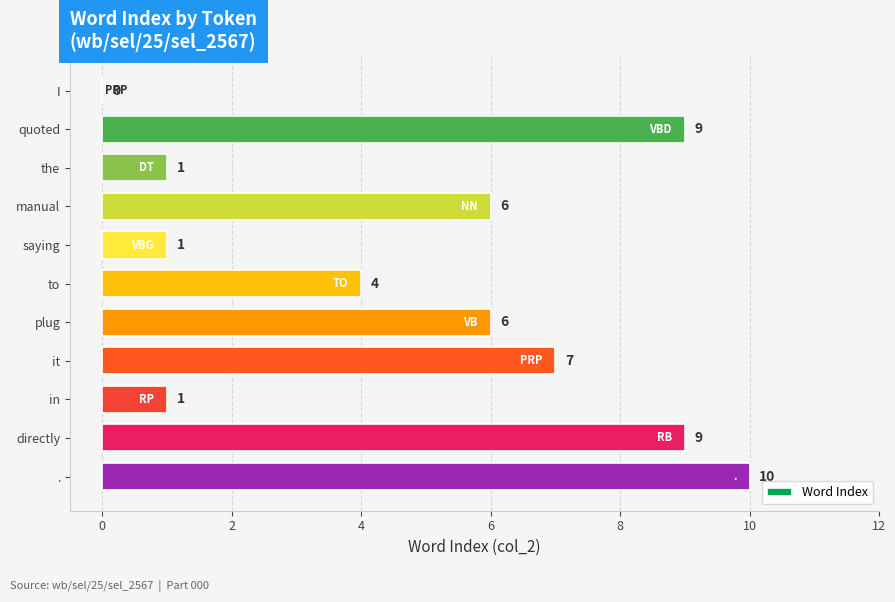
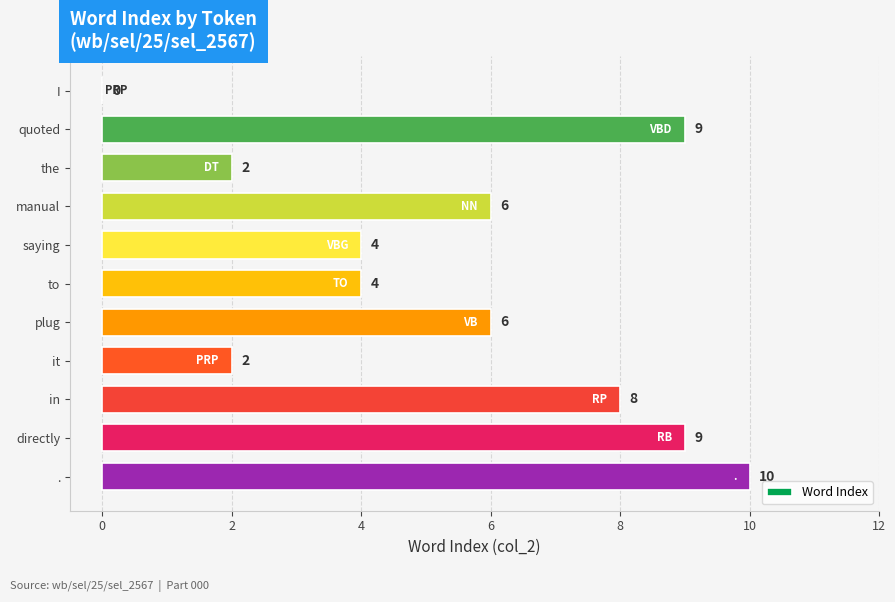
the: 1 -> 2
saying: 1 -> 4
it: 7 -> 2
in: 1 -> 8
